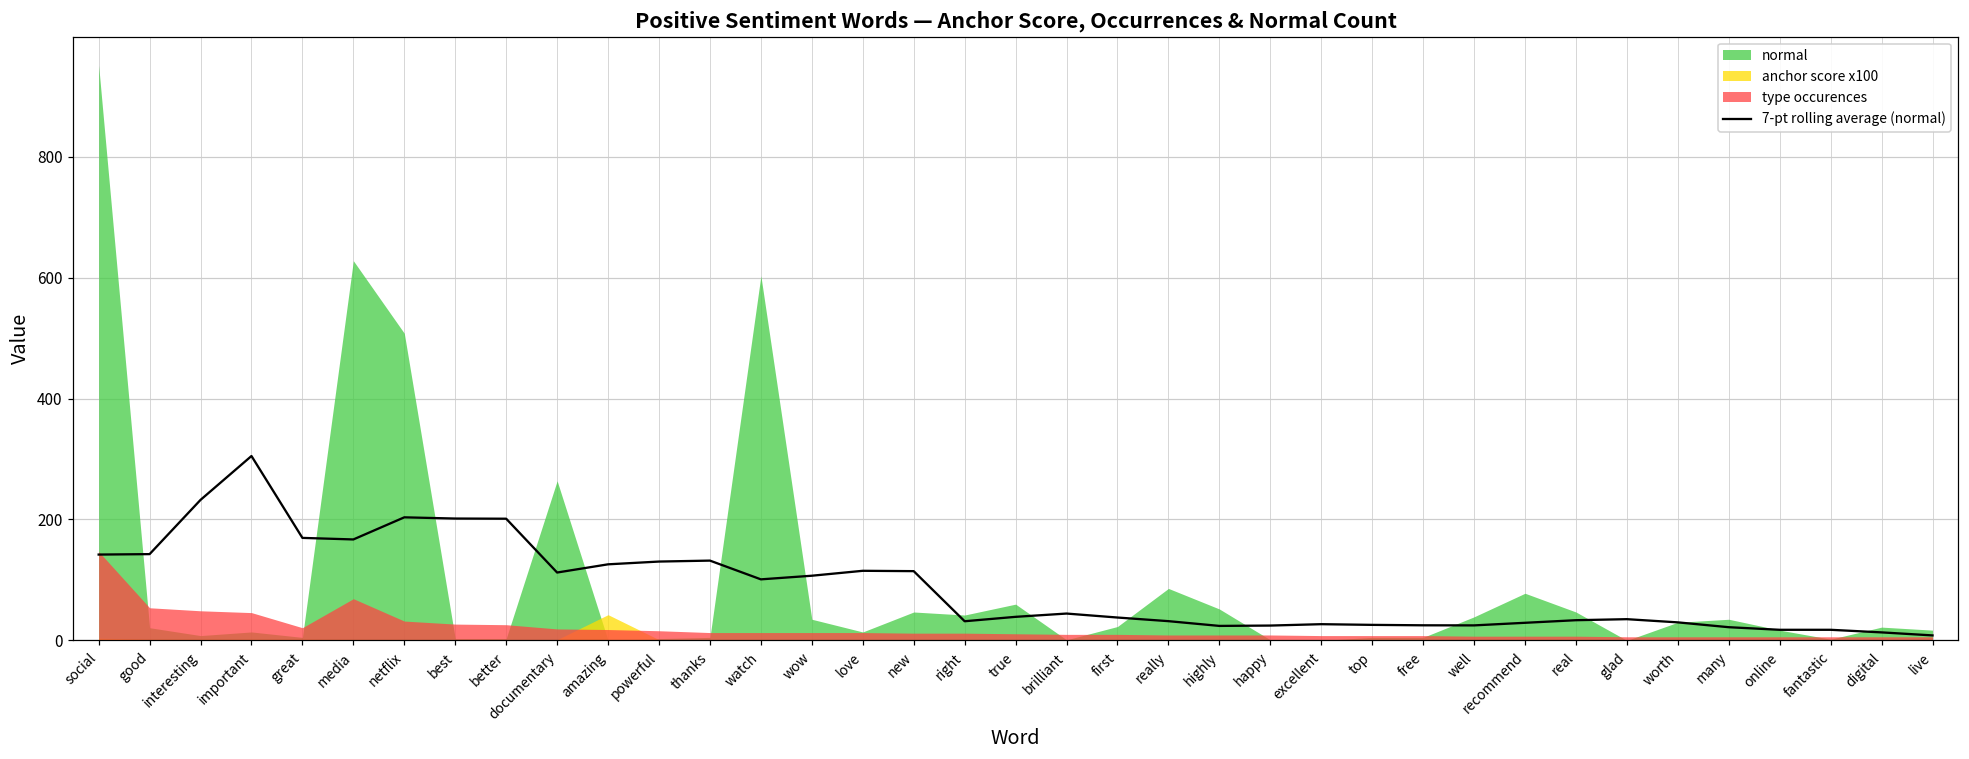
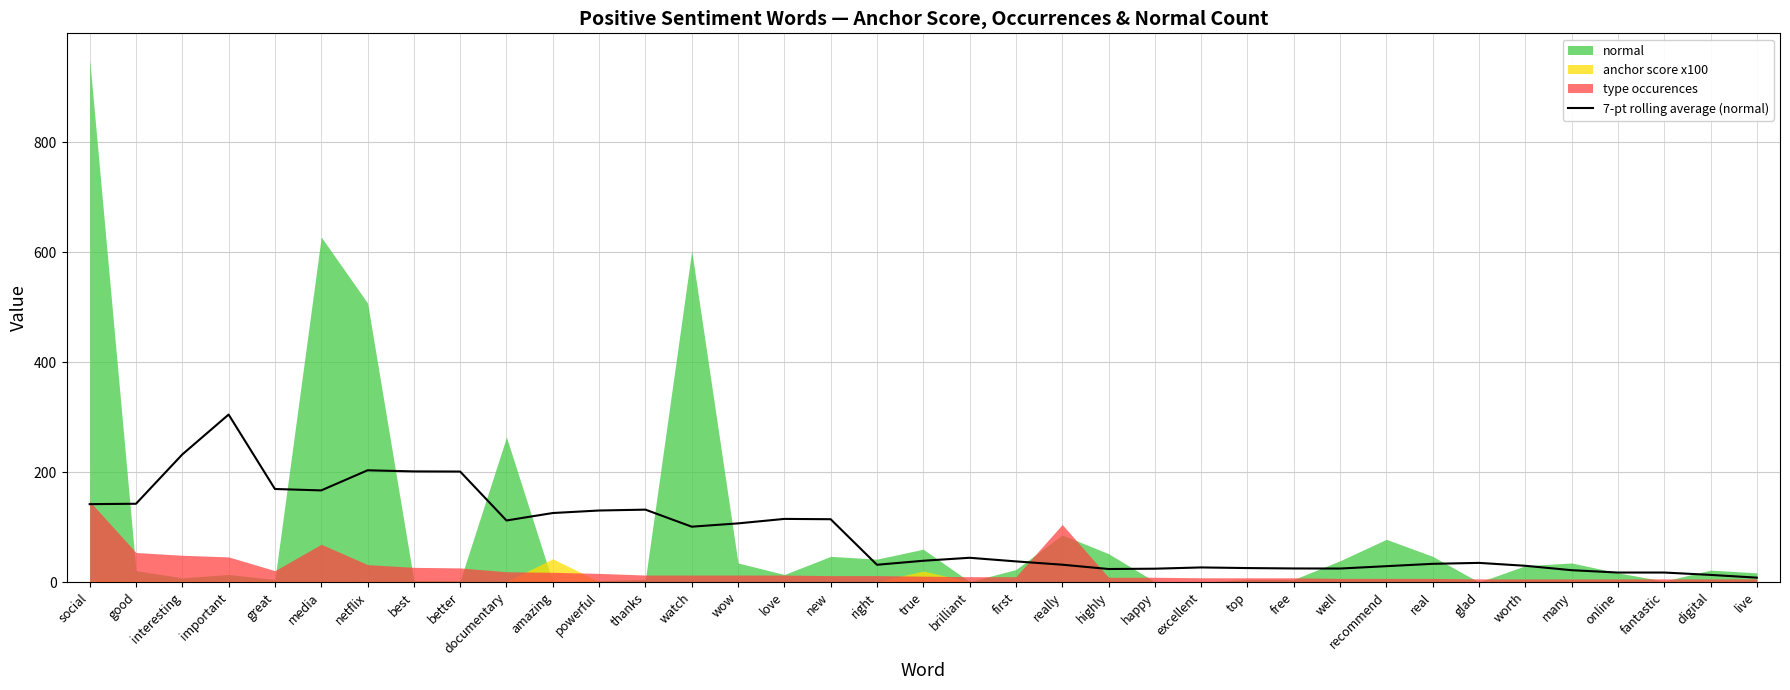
anchor score x100, true: 0 -> 20
type occurences, really: 10 -> 110
